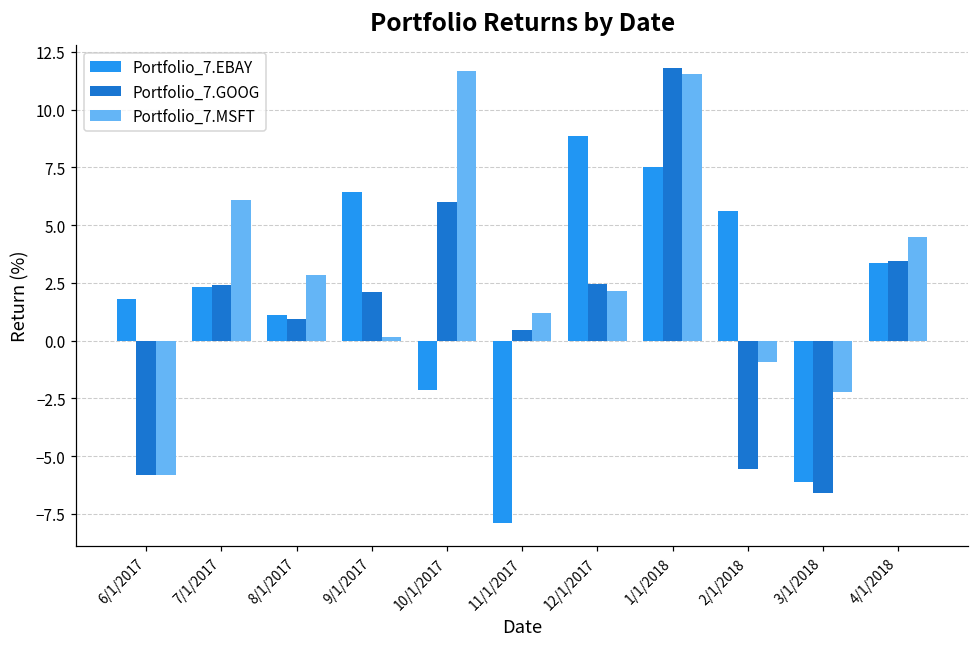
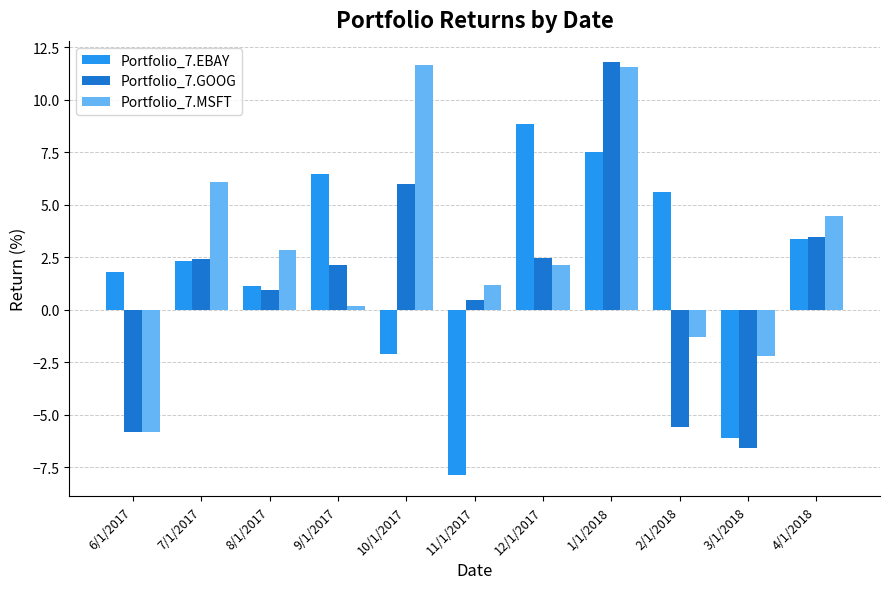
Portfolio_7.MSFT, 2/1/2018: -0.9 -> -1.3
